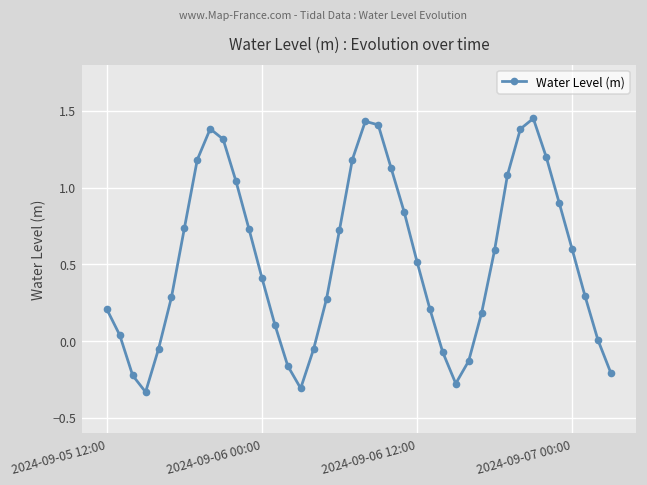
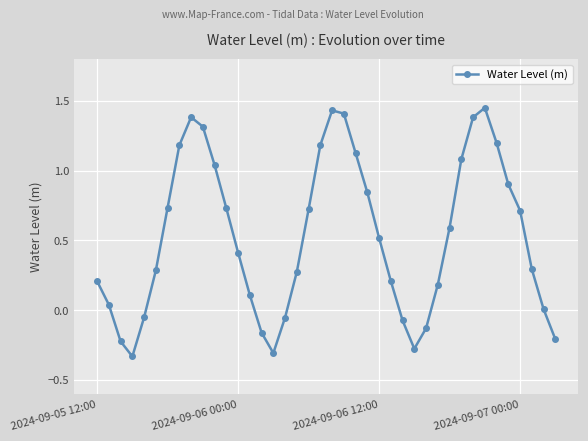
2024-09-07 00:00: 0.60 -> 0.71
